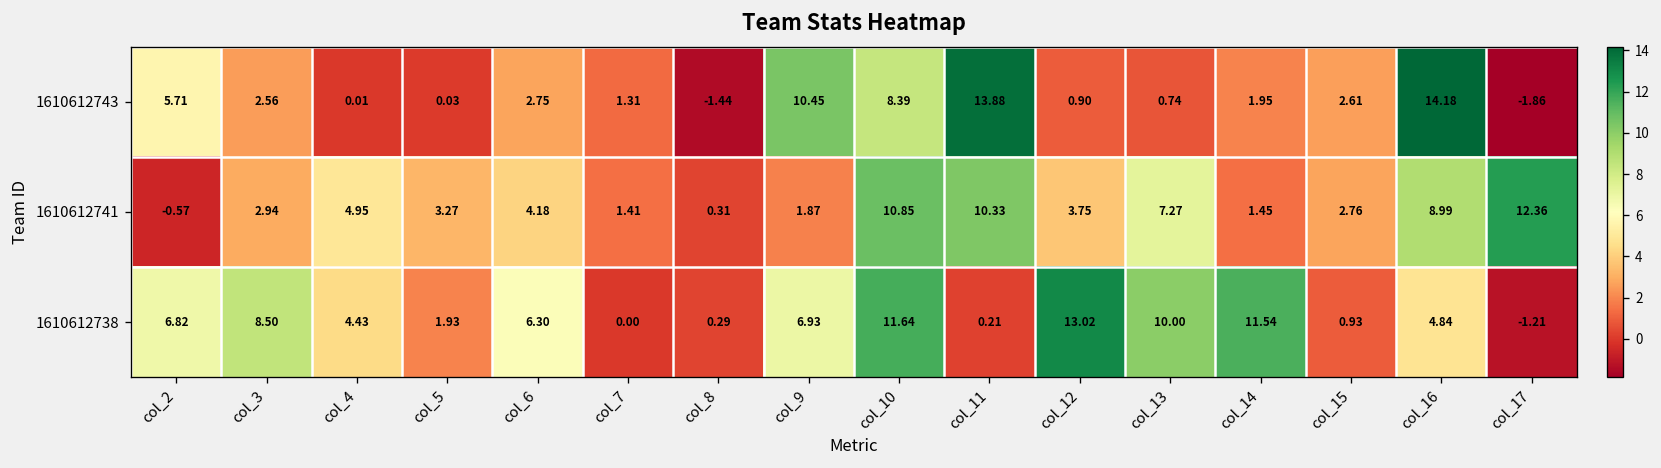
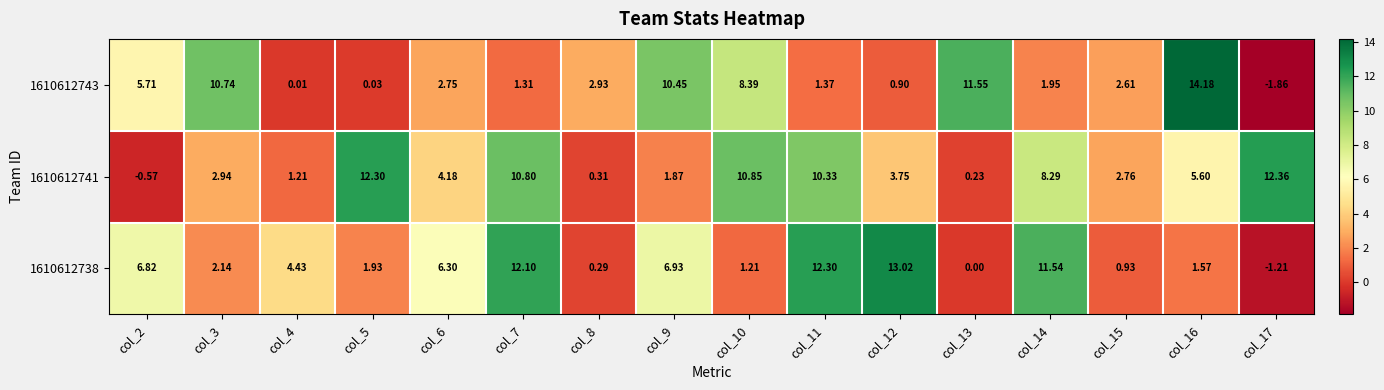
1610612743, col_3: 2.56 -> 10.74
1610612743, col_8: -1.44 -> 2.93
1610612743, col_11: 13.88 -> 1.37
1610612743, col_13: 0.74 -> 11.55
1610612741, col_4: 4.95 -> 1.21
1610612741, col_5: 3.27 -> 12.30
1610612741, col_7: 1.41 -> 10.80
1610612741, col_13: 7.27 -> 0.23
1610612741, col_14: 1.45 -> 8.29
1610612741, col_16: 8.99 -> 5.60
1610612738, col_3: 8.50 -> 2.14
1610612738, col_7: 0.00 -> 12.10
1610612738, col_10: 11.64 -> 1.21
1610612738, col_11: 0.21 -> 12.30
1610612738, col_13: 10.00 -> 0.00
1610612738, col_16: 4.84 -> 1.57
